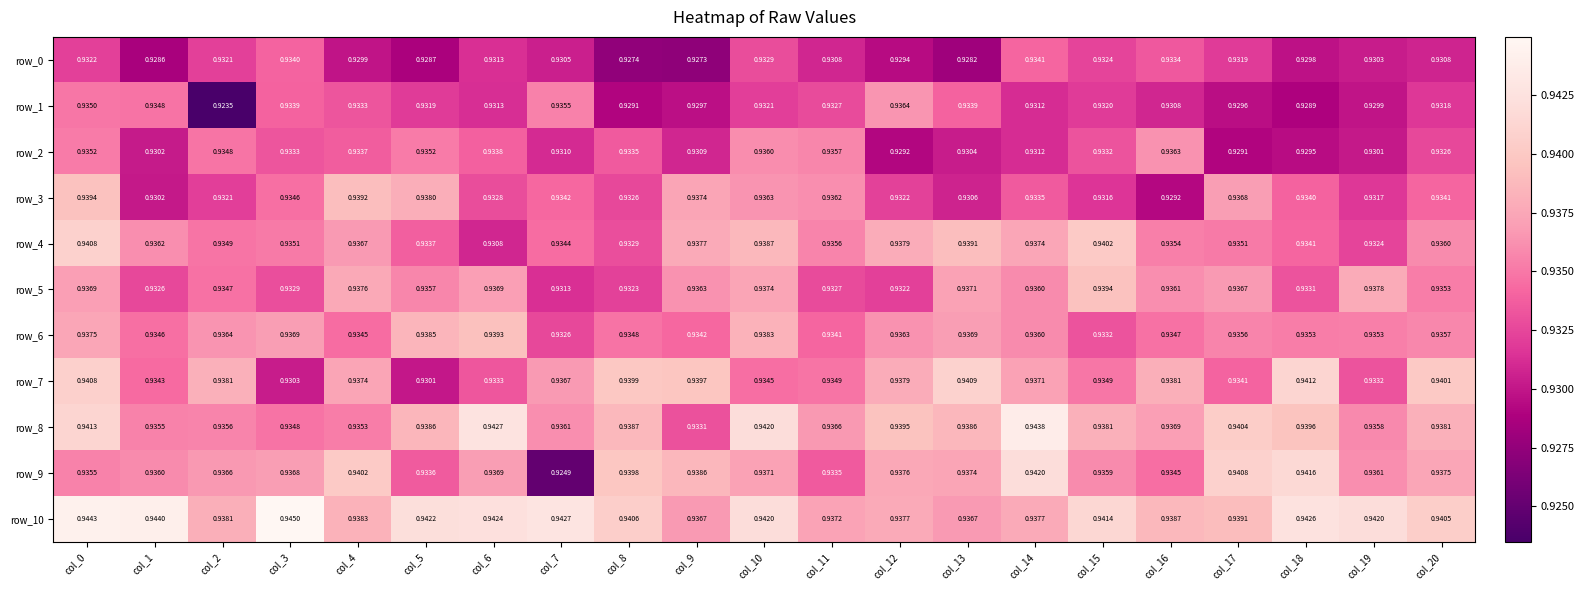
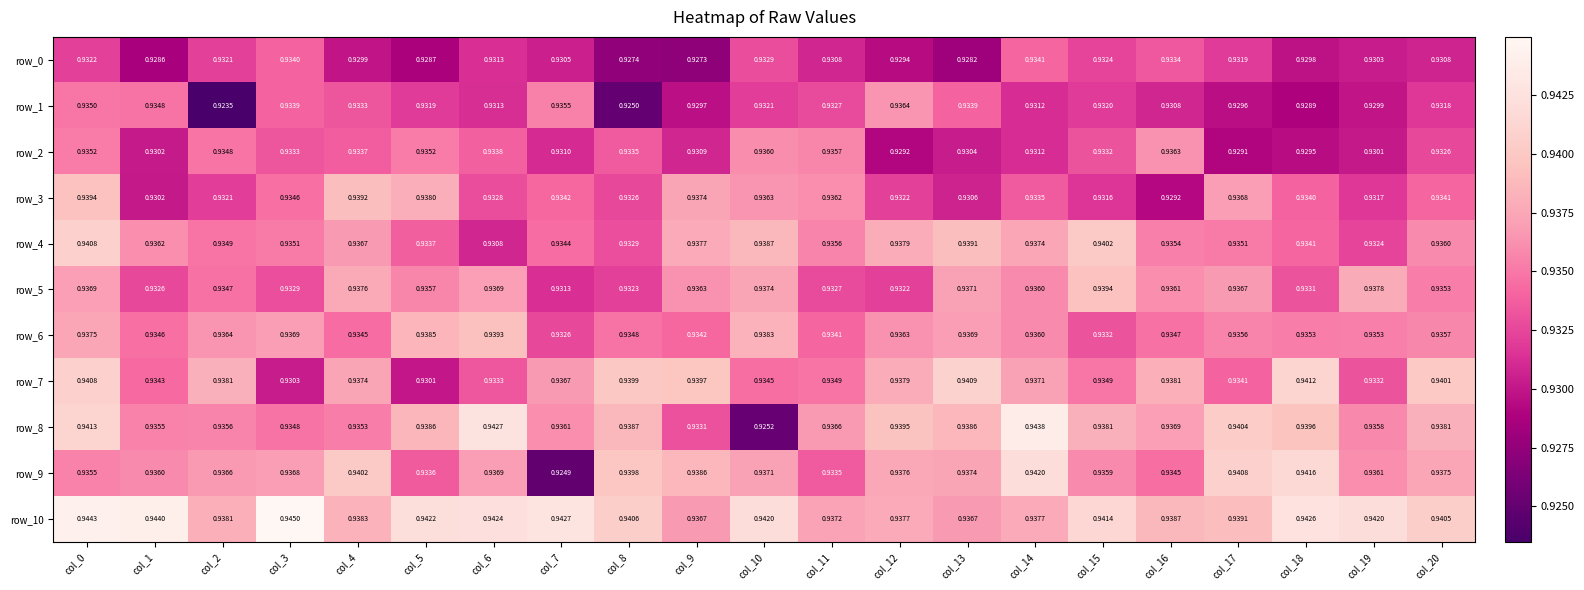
row_1, col_8: 0.9291 -> 0.9250
row_8, col_10: 0.9420 -> 0.9252
